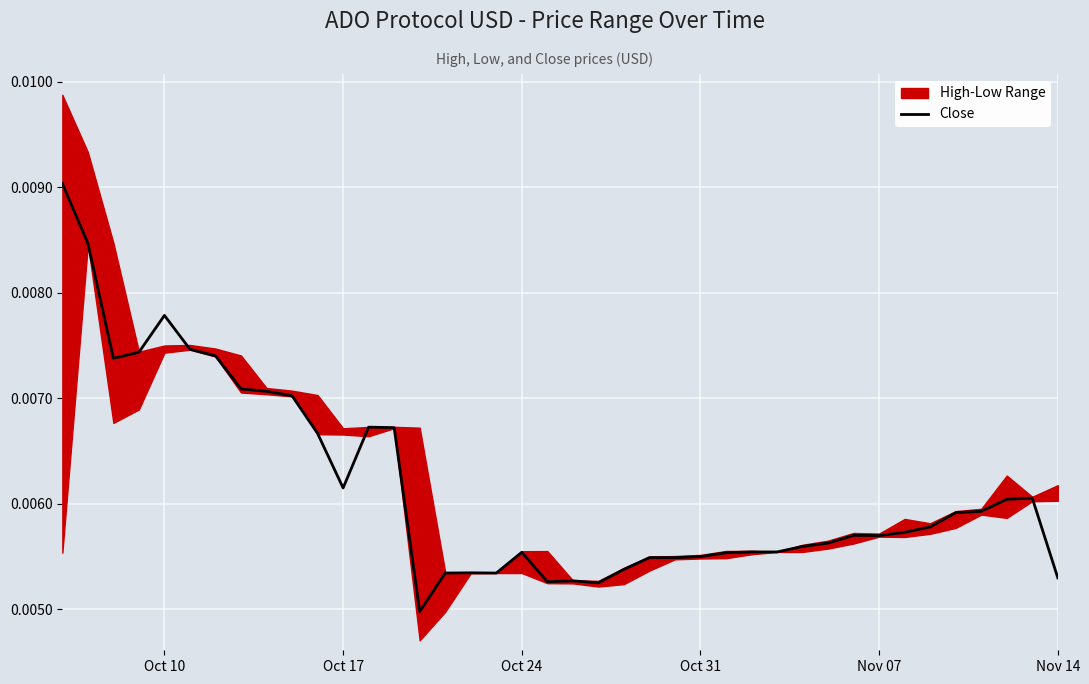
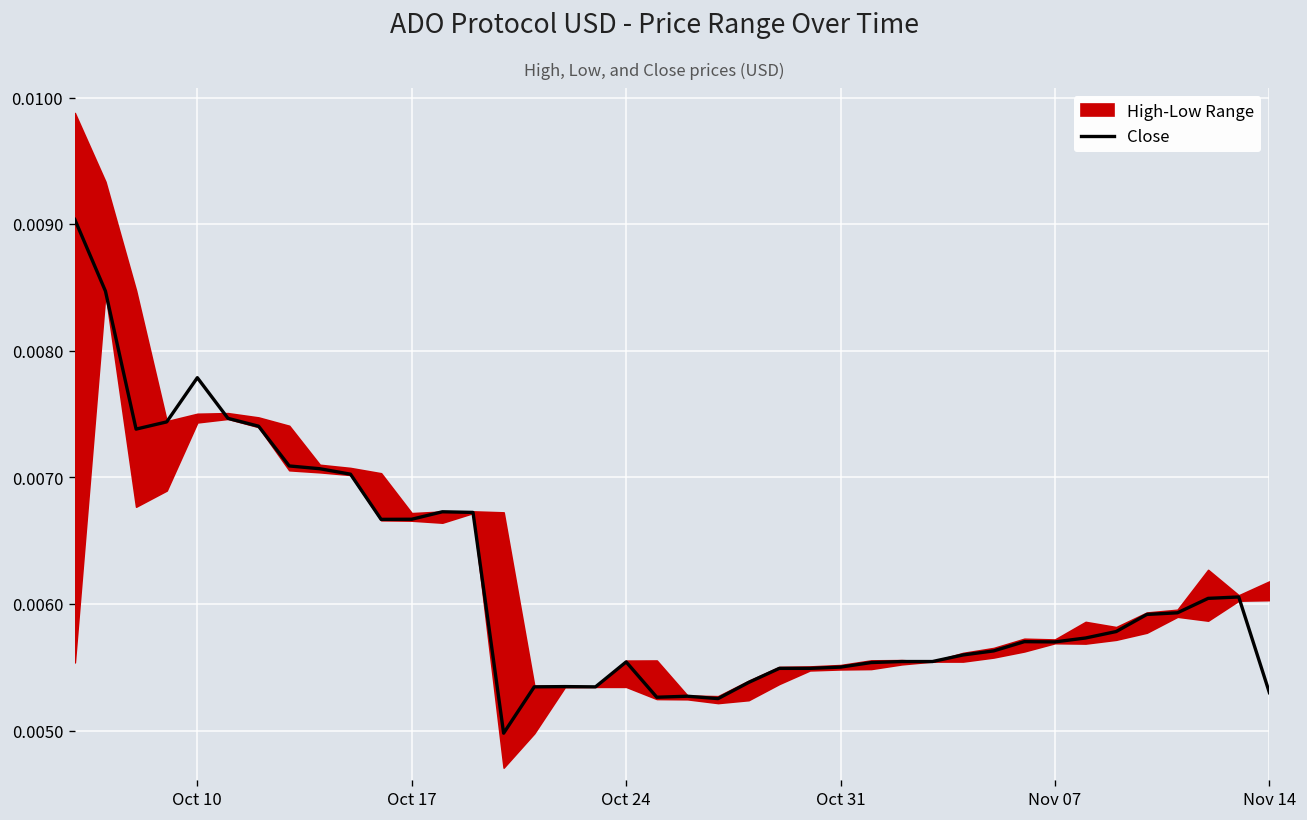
Close, Oct 17: 0.00615 -> 0.00667
